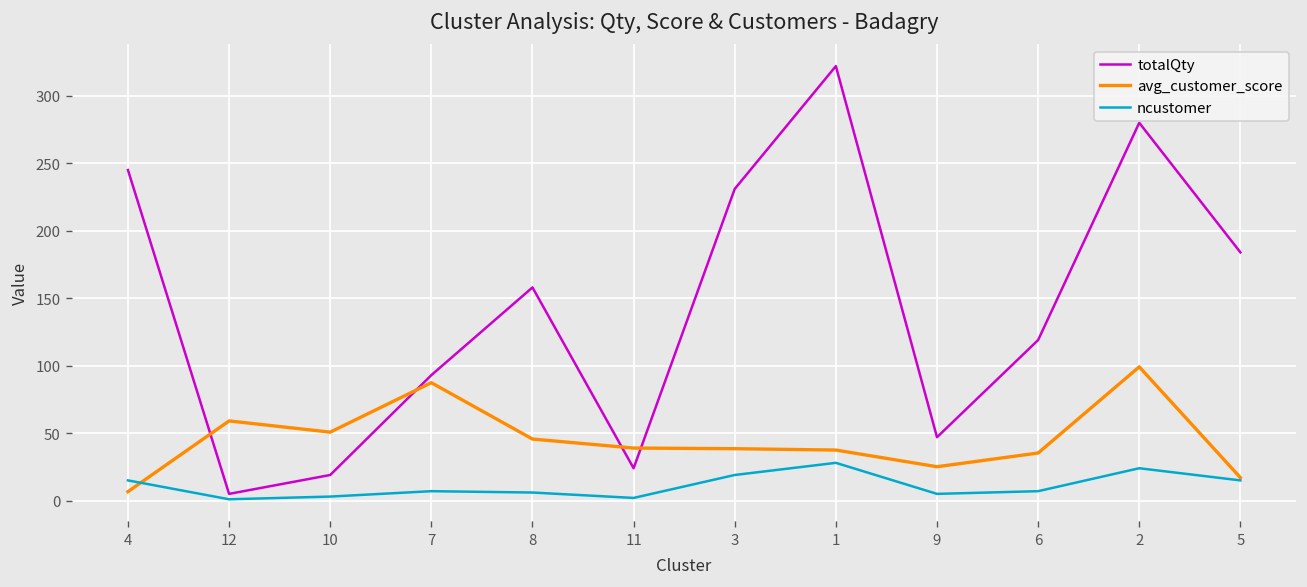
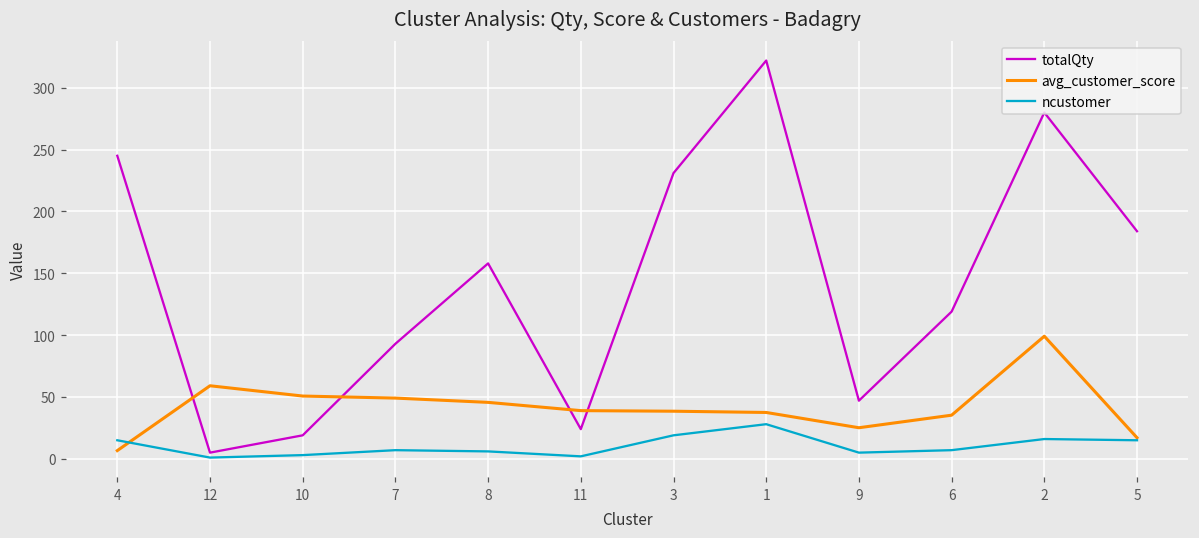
avg_customer_score, 7: 87 -> 49
ncustomer, 2: 24 -> 16
